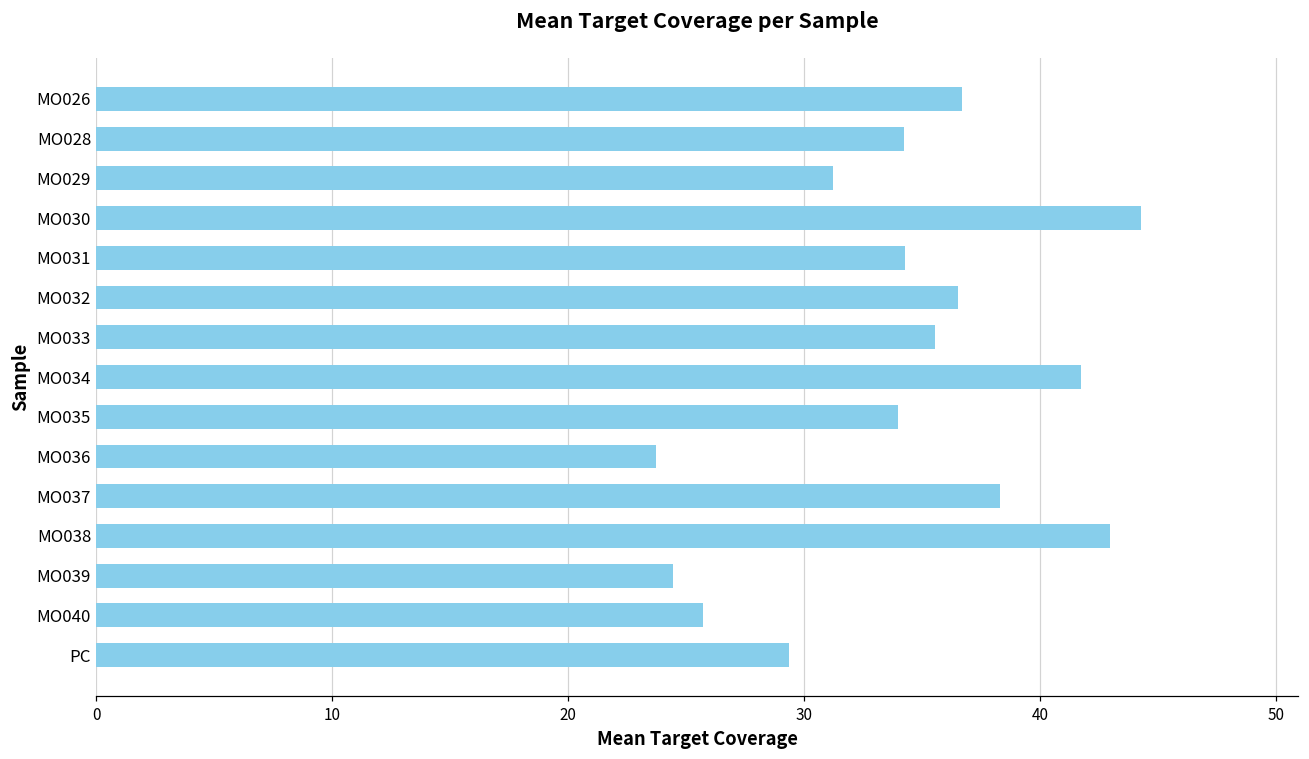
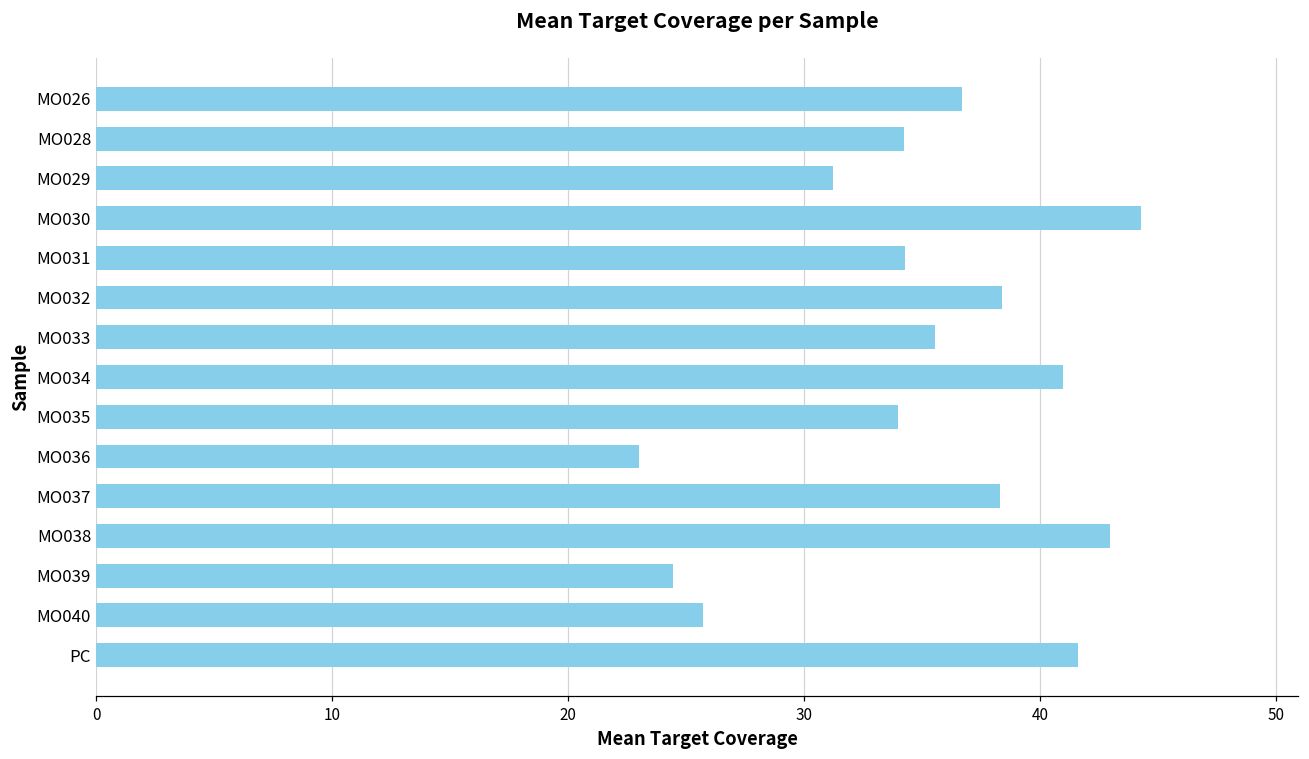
MO032: 36.5 -> 38.4
MO034: 41.8 -> 41.0
MO036: 23.7 -> 23.0
PC: 29.4 -> 41.6
